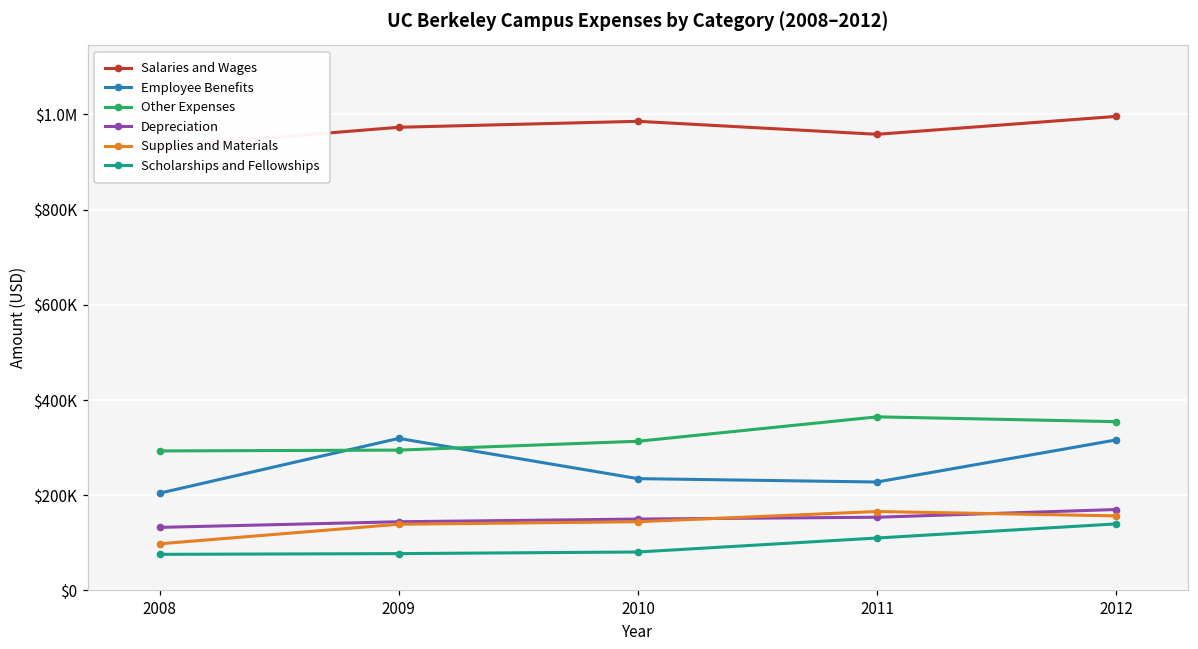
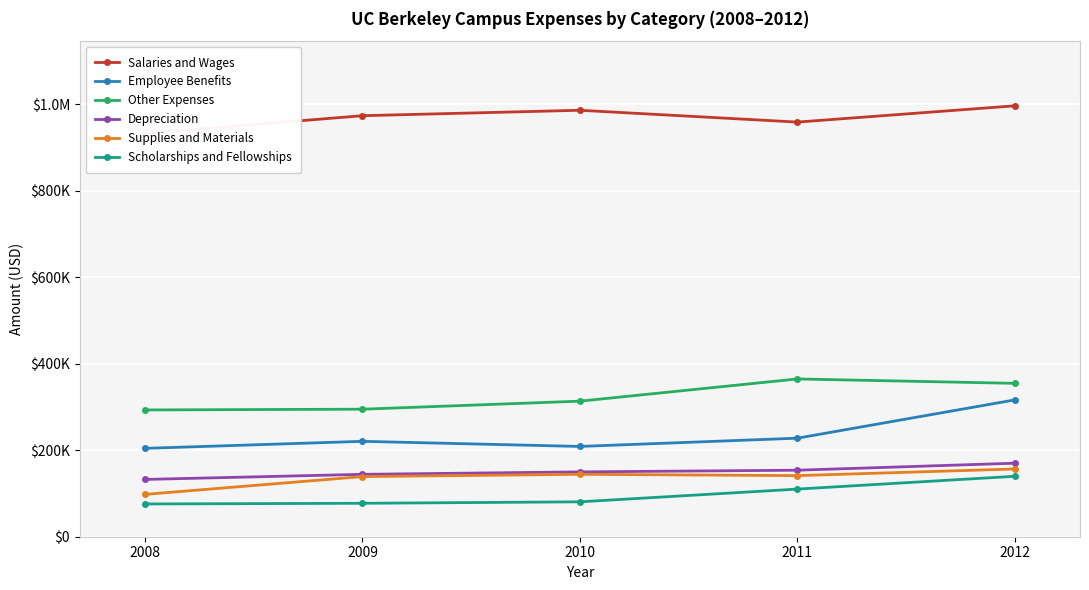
Employee Benefits, 2009: $320000 -> $220000
Employee Benefits, 2010: $230000 -> $210000
Supplies and Materials, 2011: $170000 -> $140000
